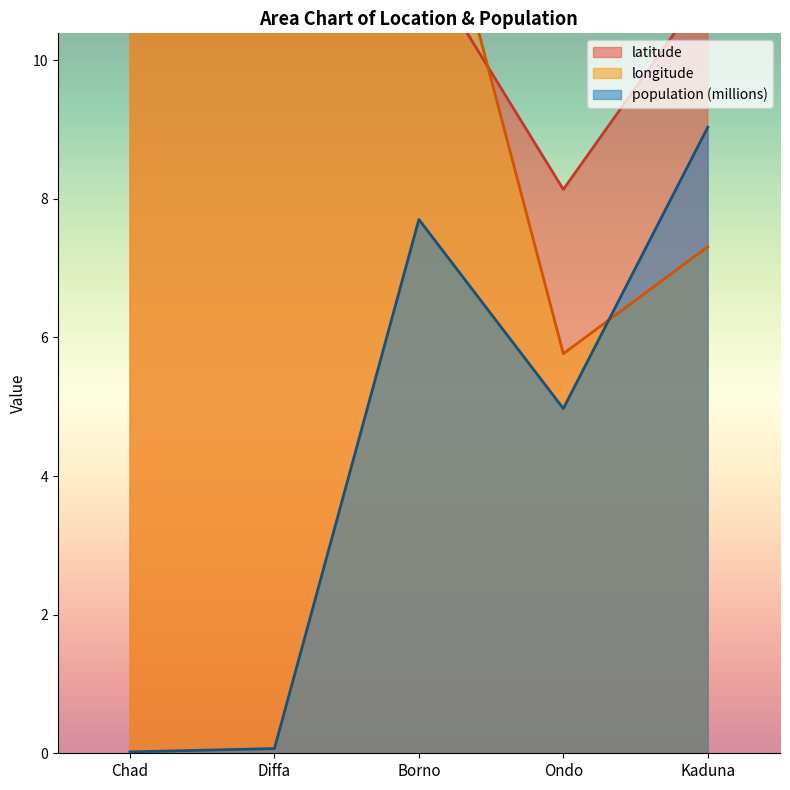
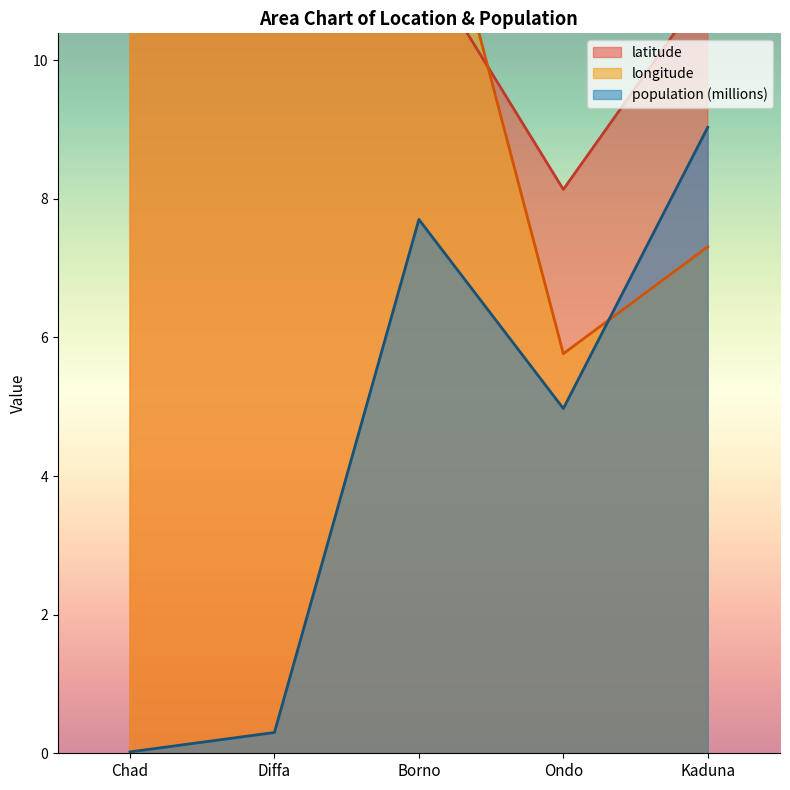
population (millions), Diffa: 0.1 -> 0.3
